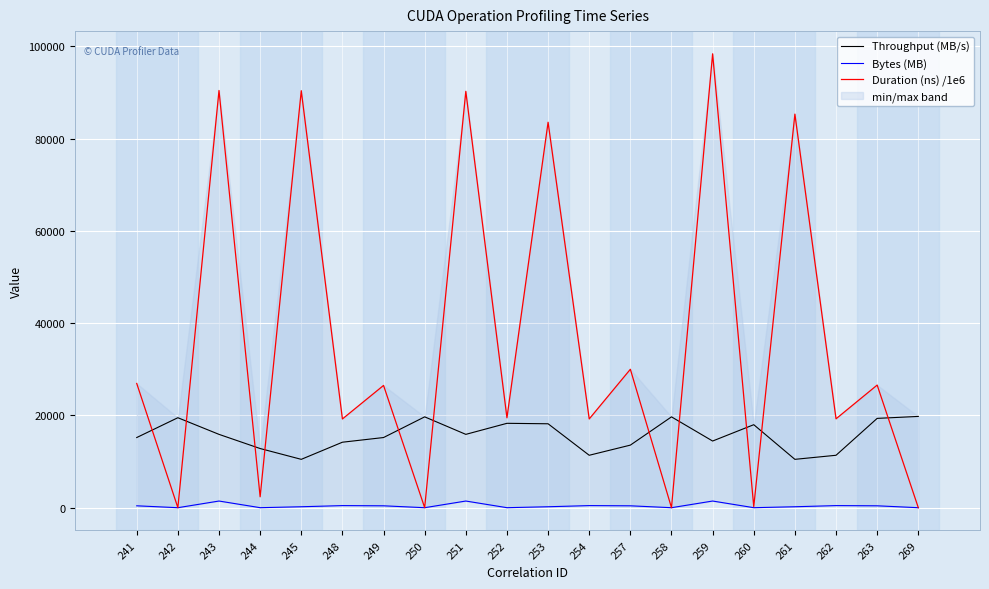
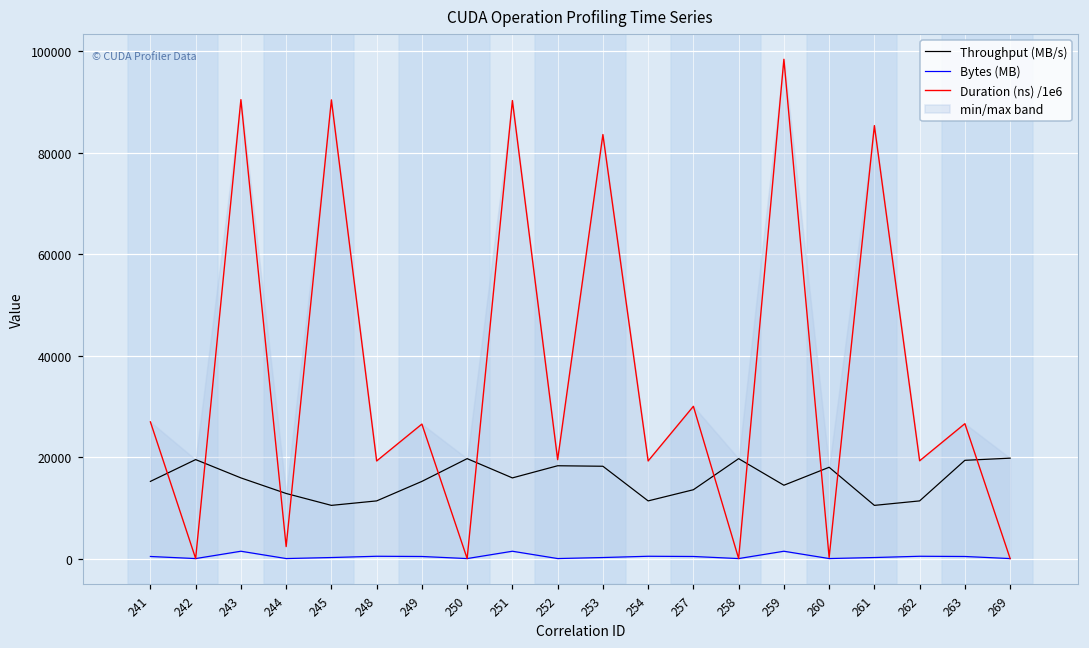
Throughput (MB/s), 248: 14000 -> 11000
